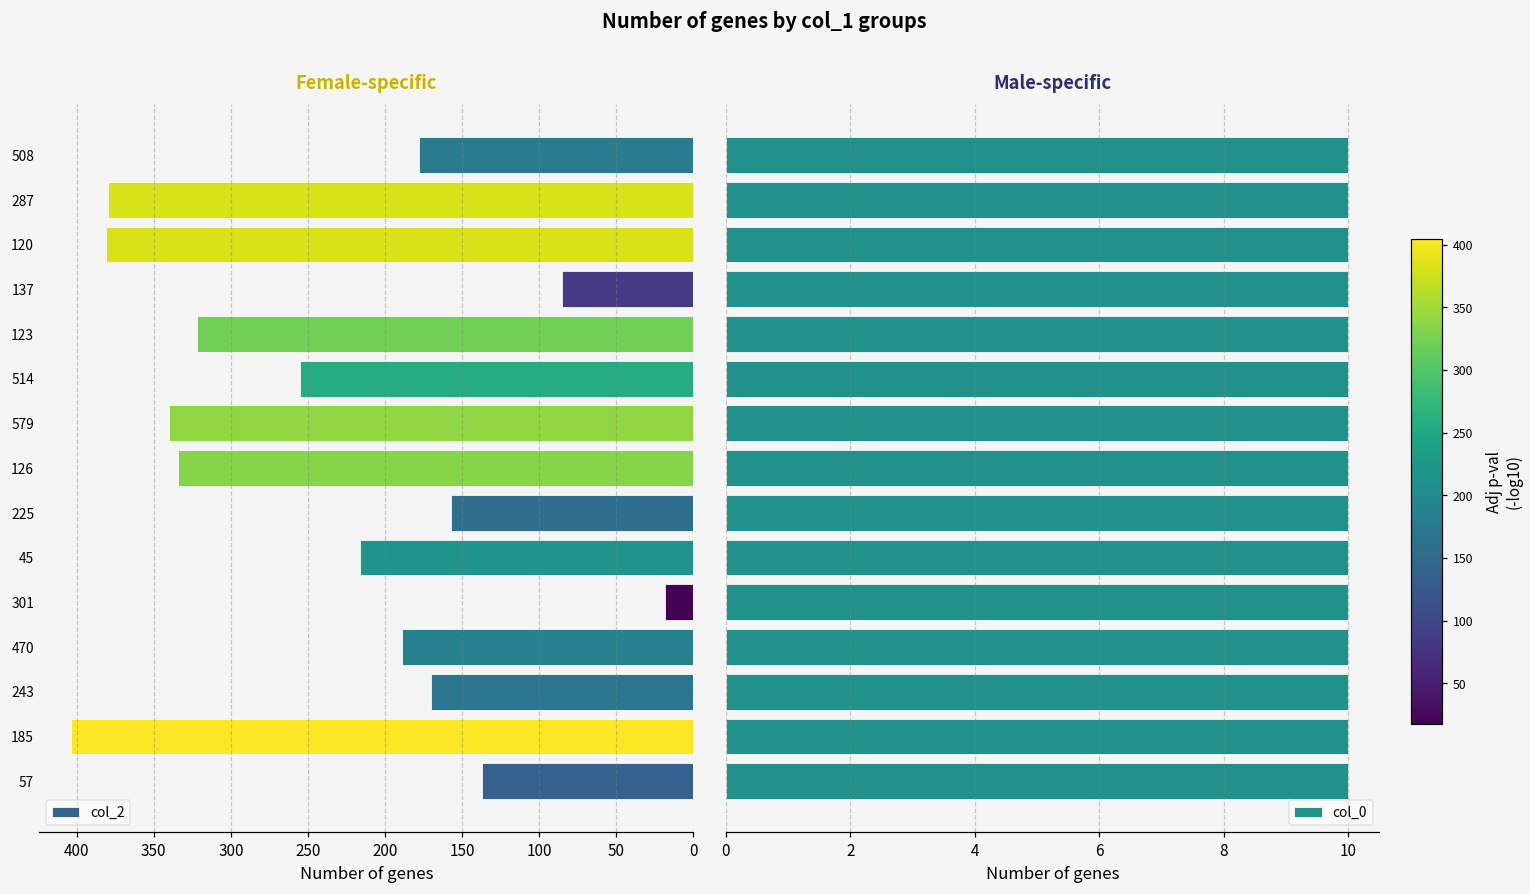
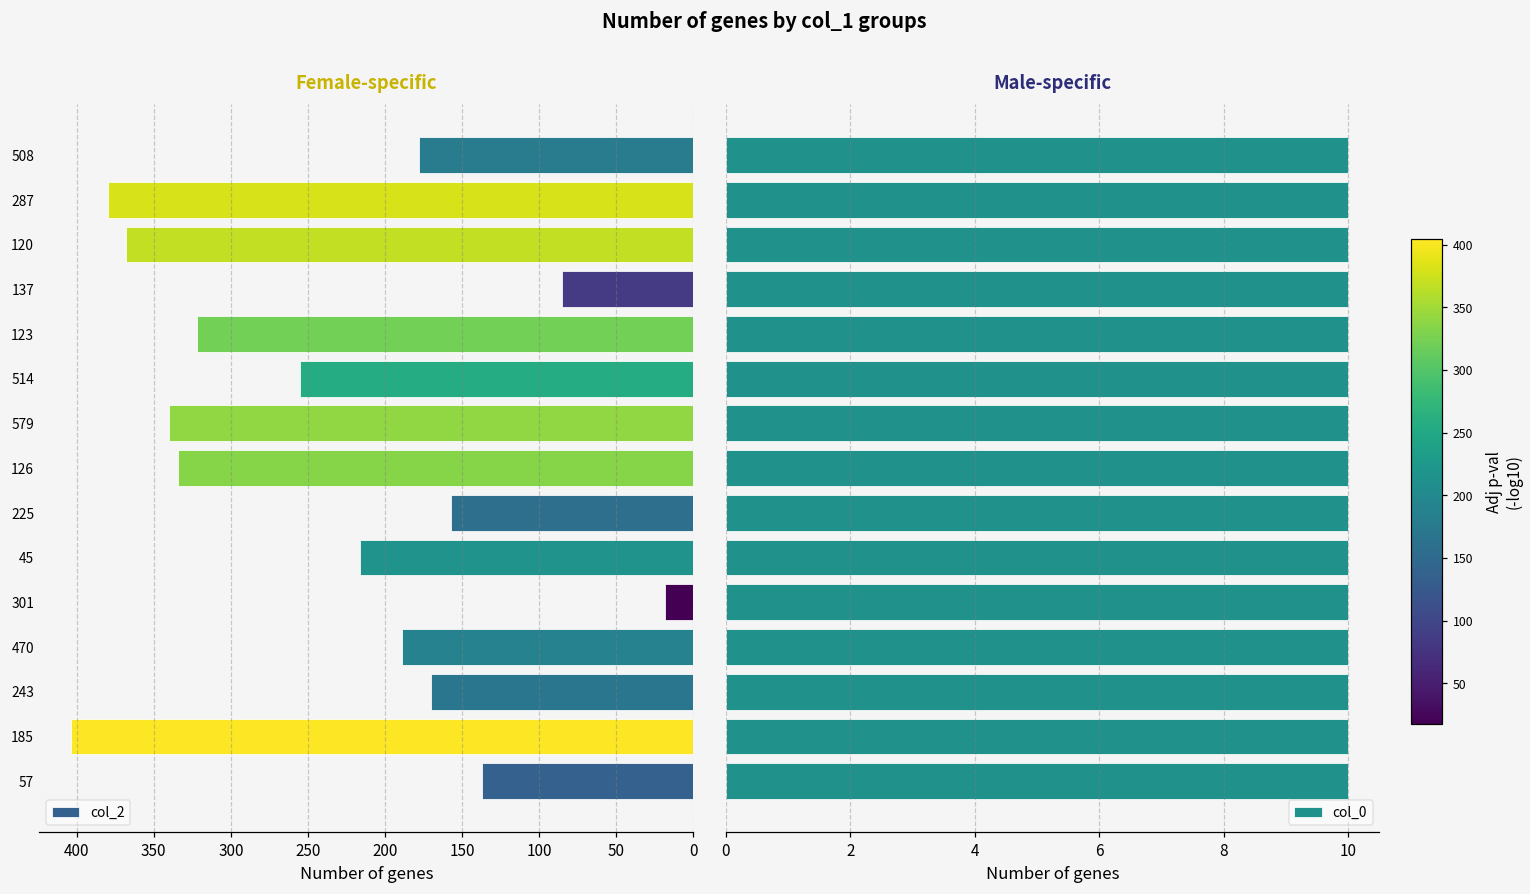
Female-specific, 120: 381 -> 368
